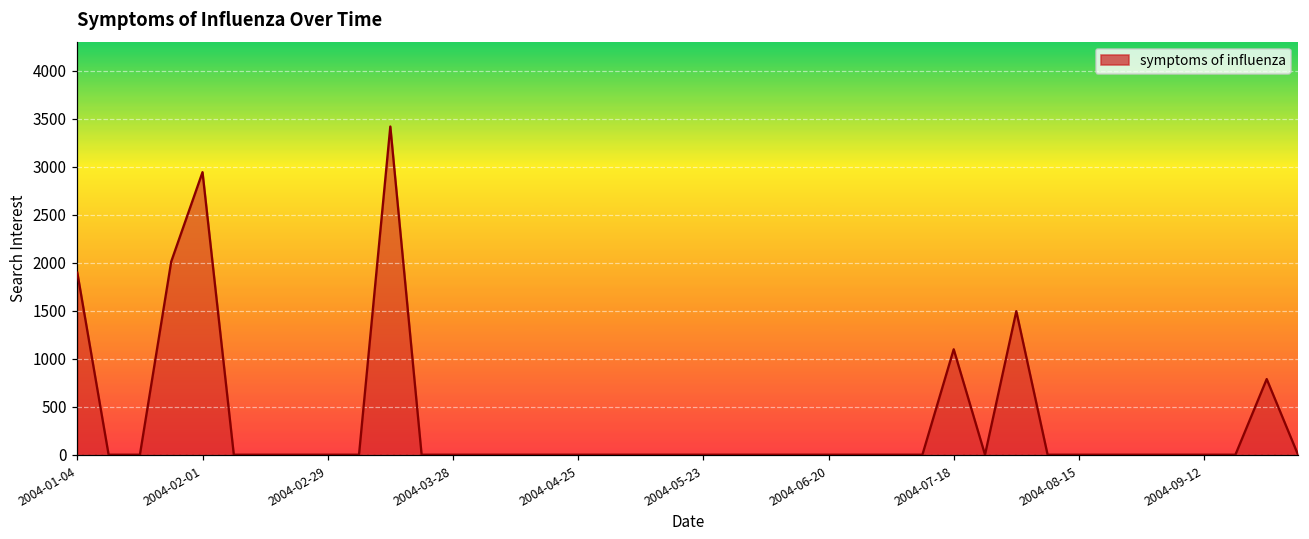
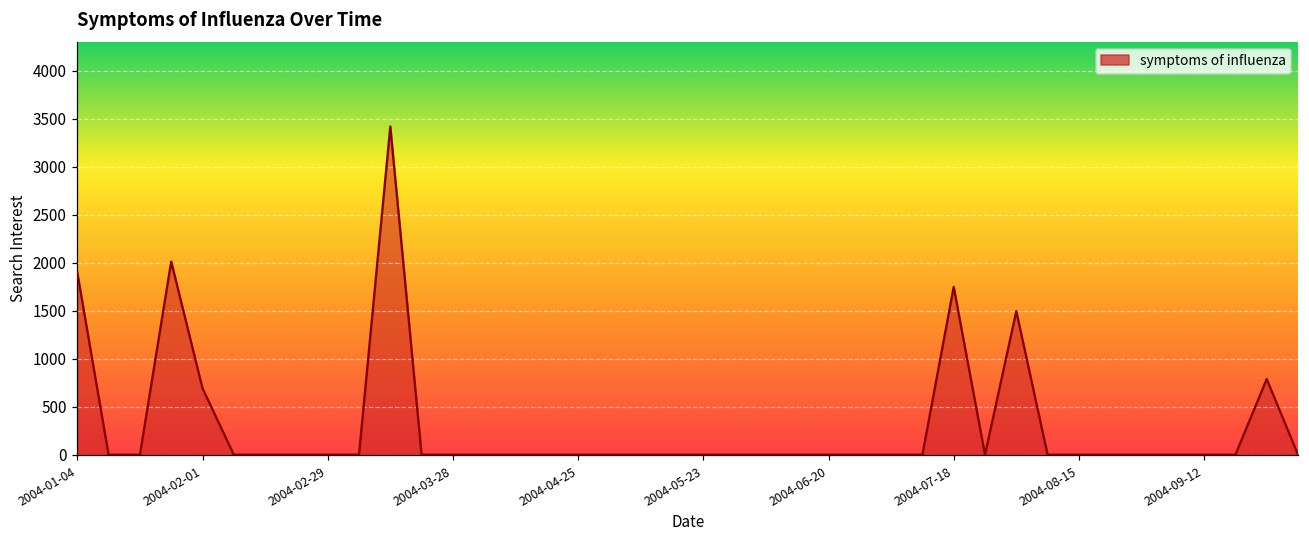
2004-02-01: 2900 -> 700
2004-07-18: 1100 -> 1700
